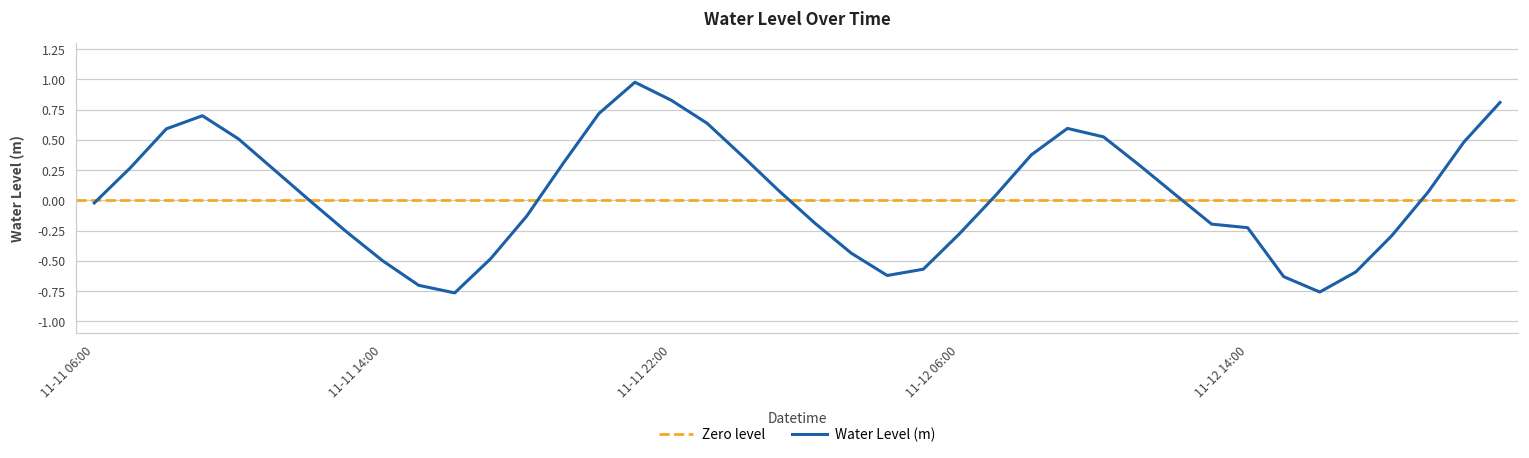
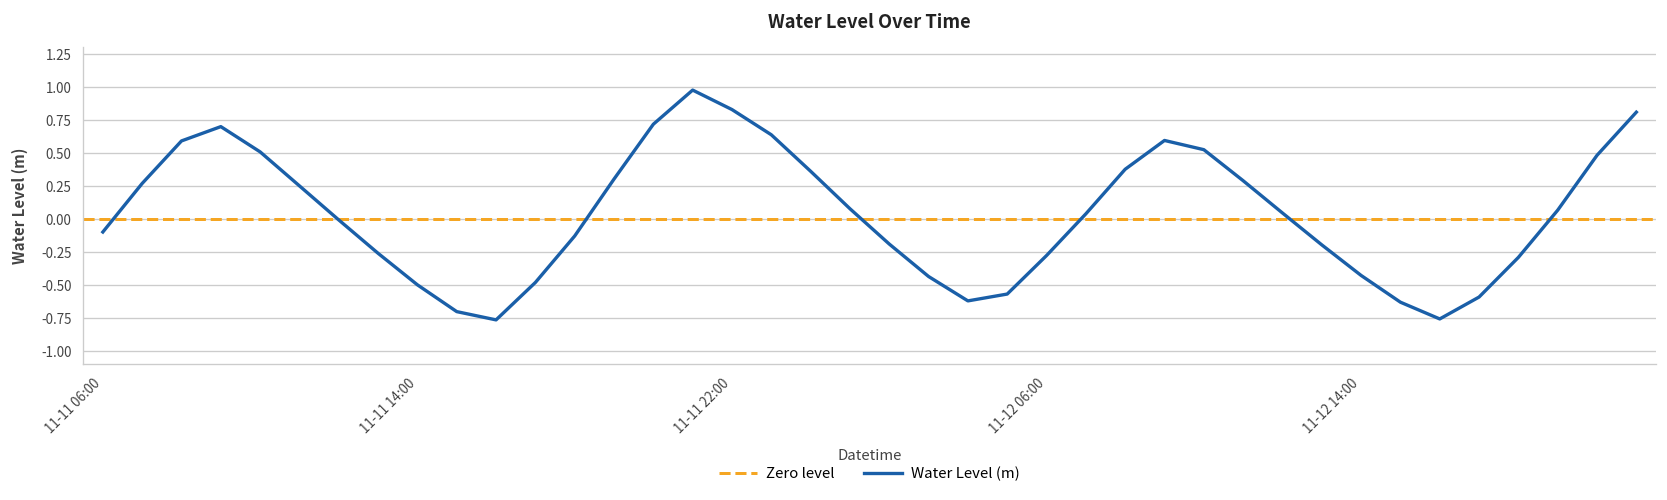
11-11 06:00: -0.02 -> -0.10
11-12 14:00: -0.23 -> -0.43
